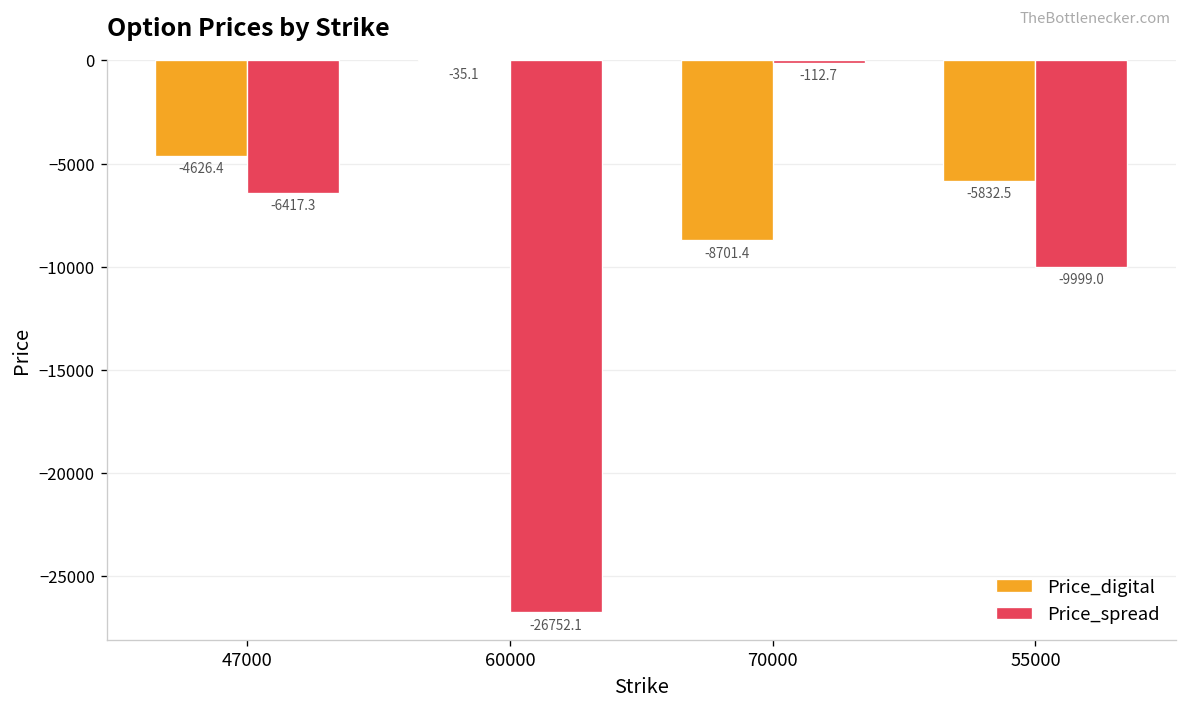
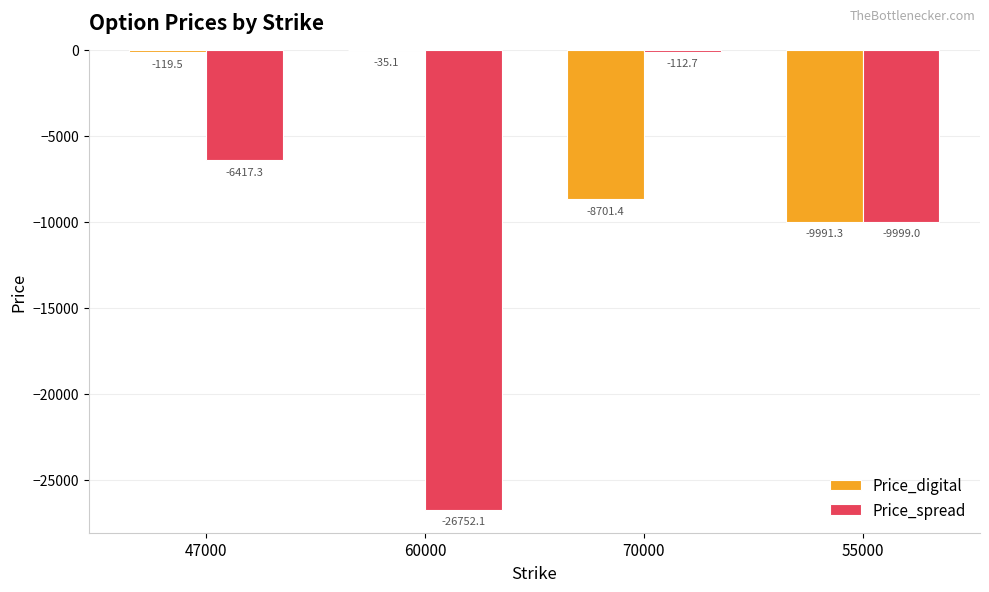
Price_digital, 47000: -4626.4 -> -119.5
Price_digital, 55000: -5832.5 -> -9991.3
